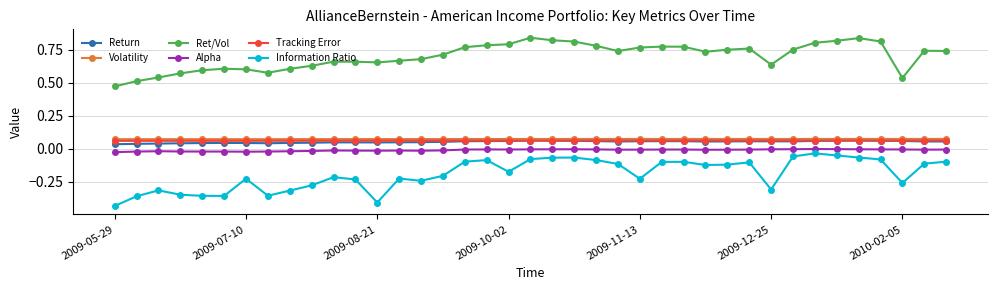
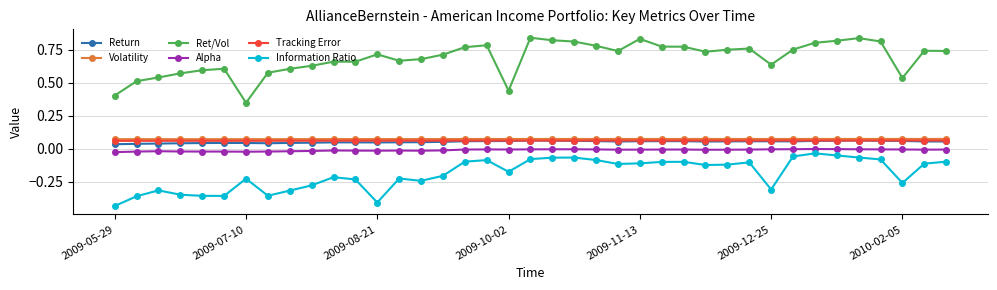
Ret/Vol, 2009-05-29: 0.47 -> 0.40
Ret/Vol, 2009-07-10: 0.60 -> 0.35
Ret/Vol, 2009-08-21: 0.65 -> 0.71
Ret/Vol, 2009-10-02: 0.79 -> 0.44
Ret/Vol, 2009-11-13: 0.77 -> 0.83
Information Ratio, 2009-11-13: -0.23 -> -0.11
